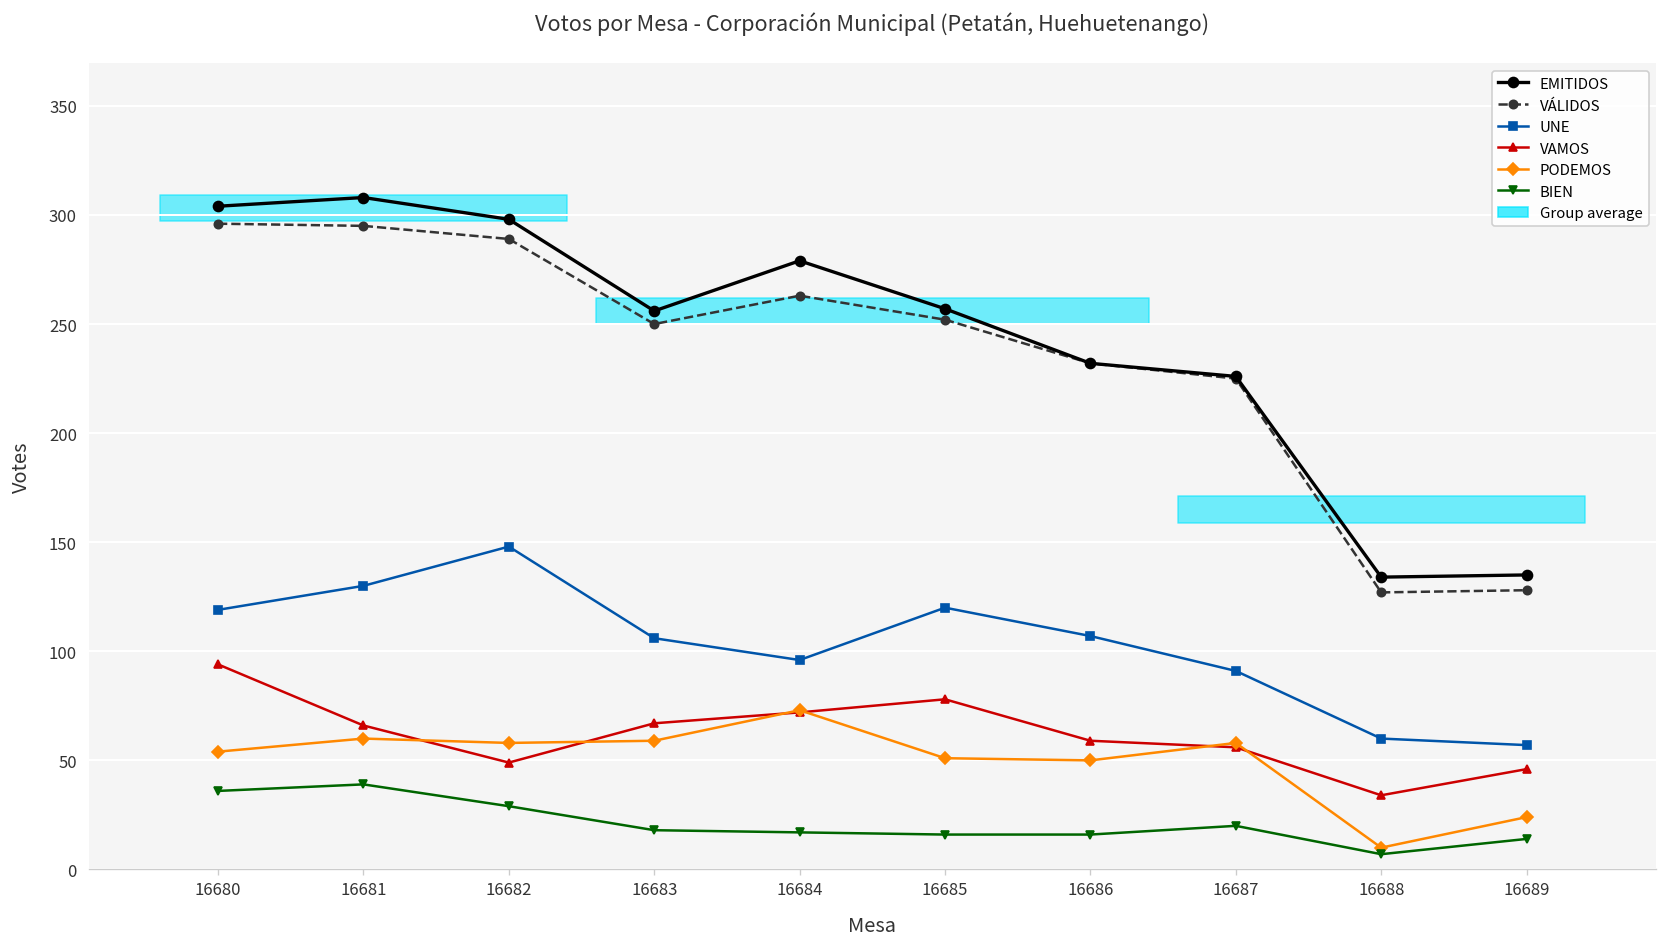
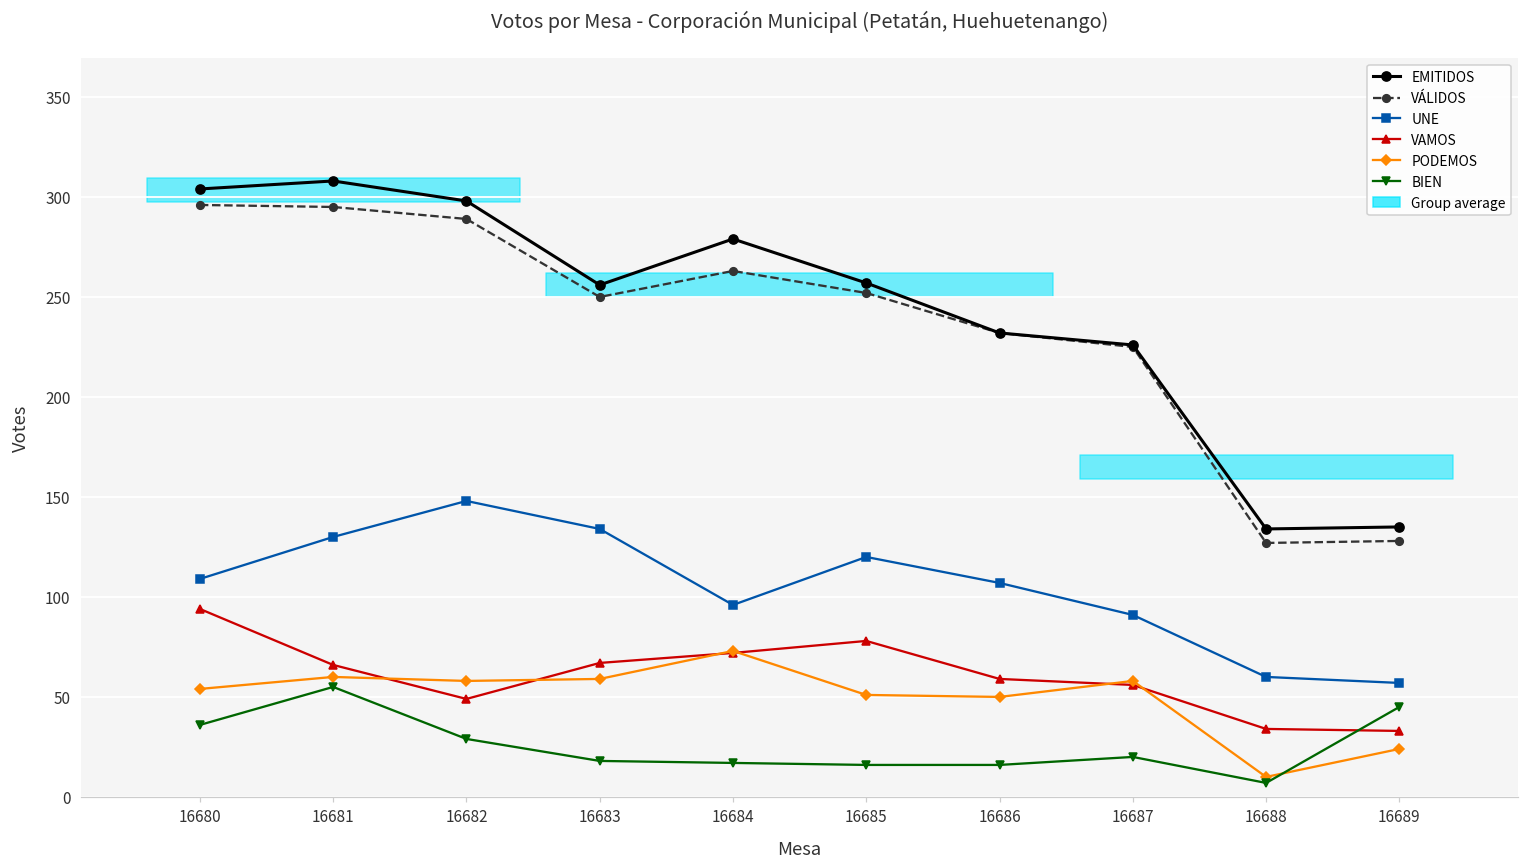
UNE, 16680: 119 -> 109
BIEN, 16681: 39 -> 55
UNE, 16683: 106 -> 134
VAMOS, 16689: 46 -> 33
BIEN, 16689: 14 -> 45
